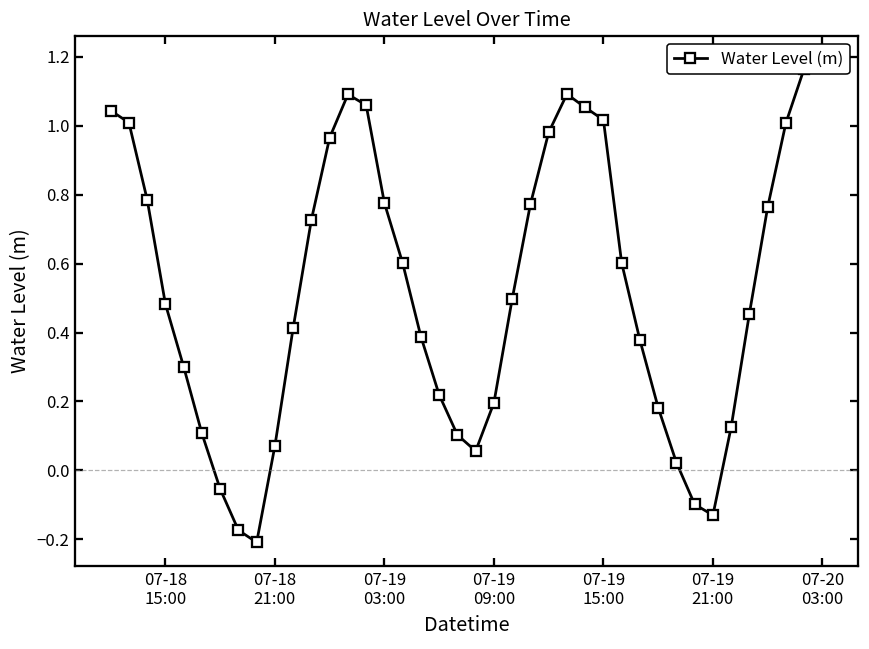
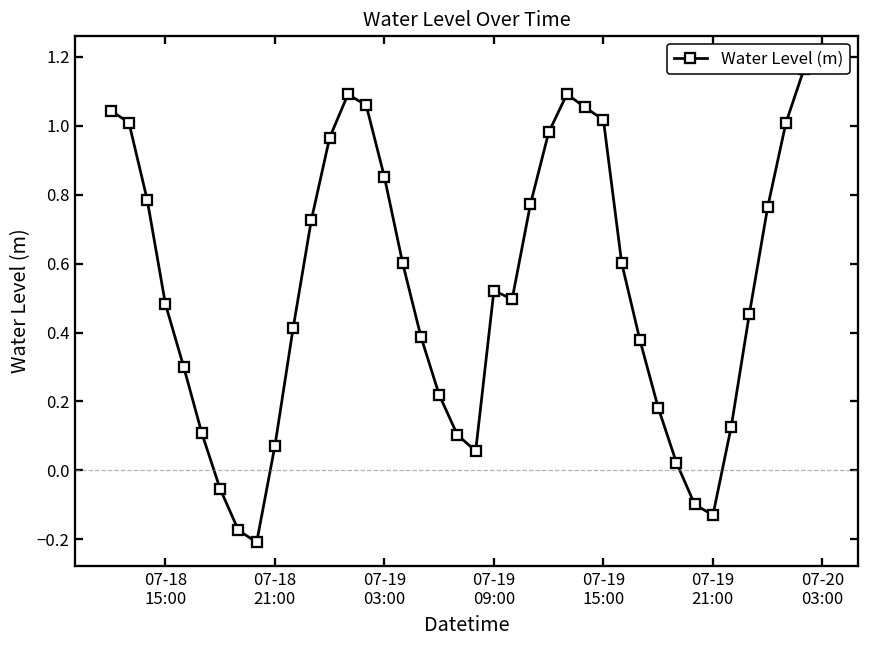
07-19 03:00: 0.78 -> 0.85
07-19 09:00: 0.20 -> 0.52
